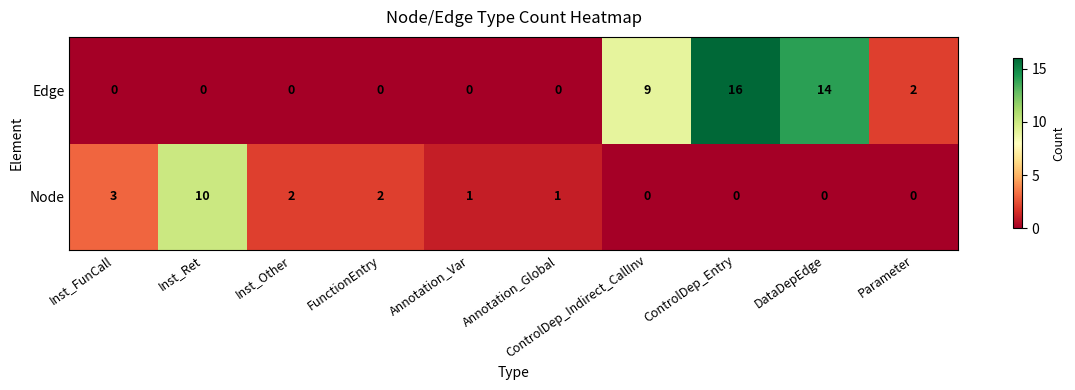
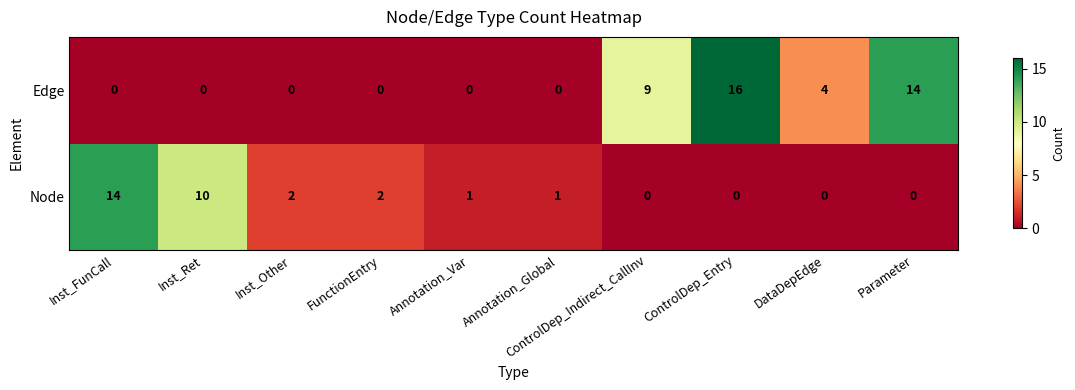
Edge, DataDepEdge: 14 -> 4
Edge, Parameter: 2 -> 14
Node, Inst_FunCall: 3 -> 14
